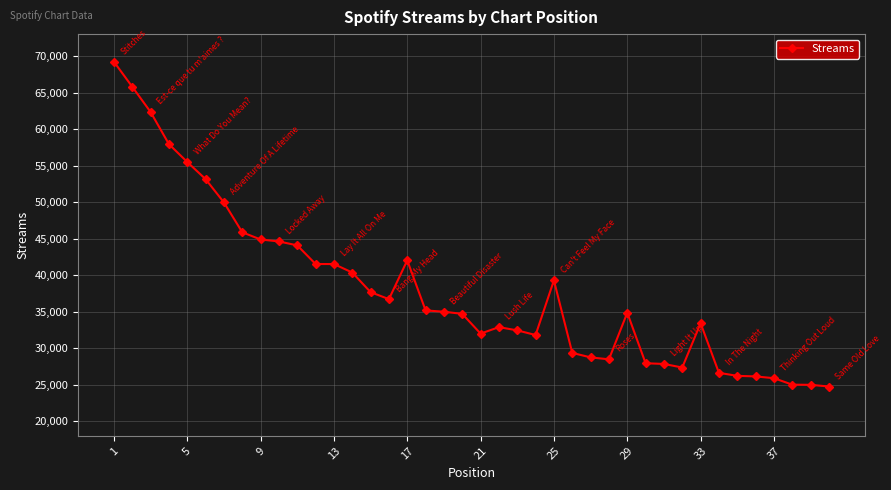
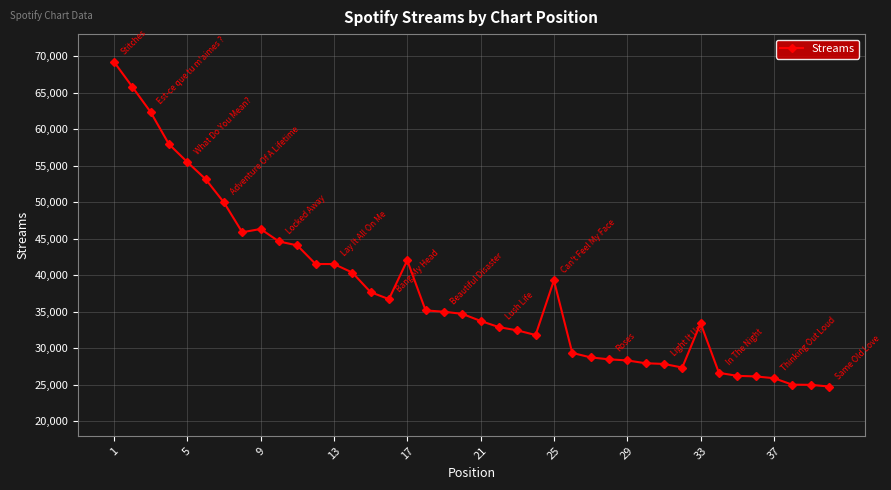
9: 45,000 -> 46,000
21: 32,000 -> 34,000
29: 35,000 -> 28,000
